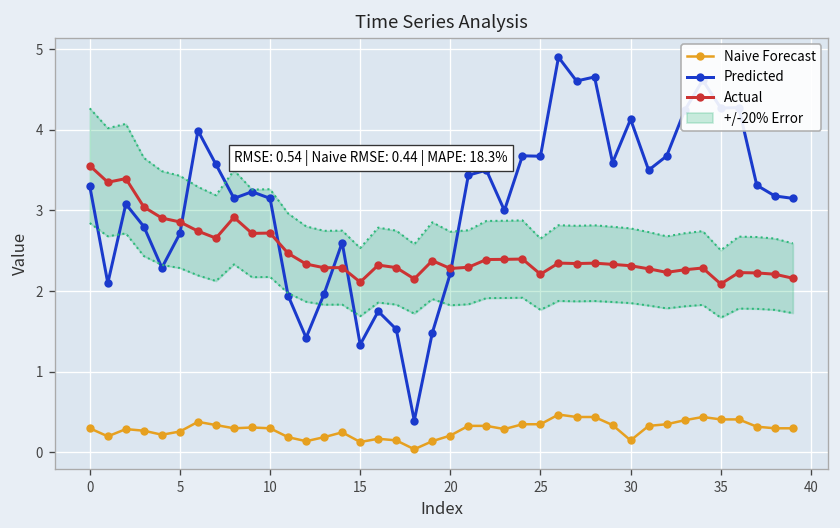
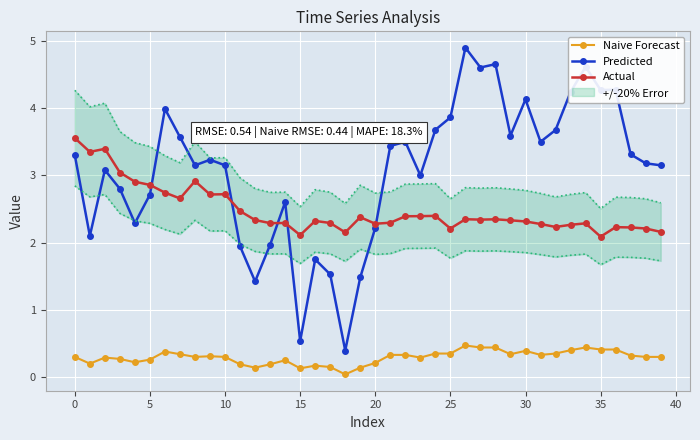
Predicted, 15: 1.3 -> 0.5
Predicted, 25: 3.7 -> 3.9
Naive Forecast, 30: 0.2 -> 0.4
